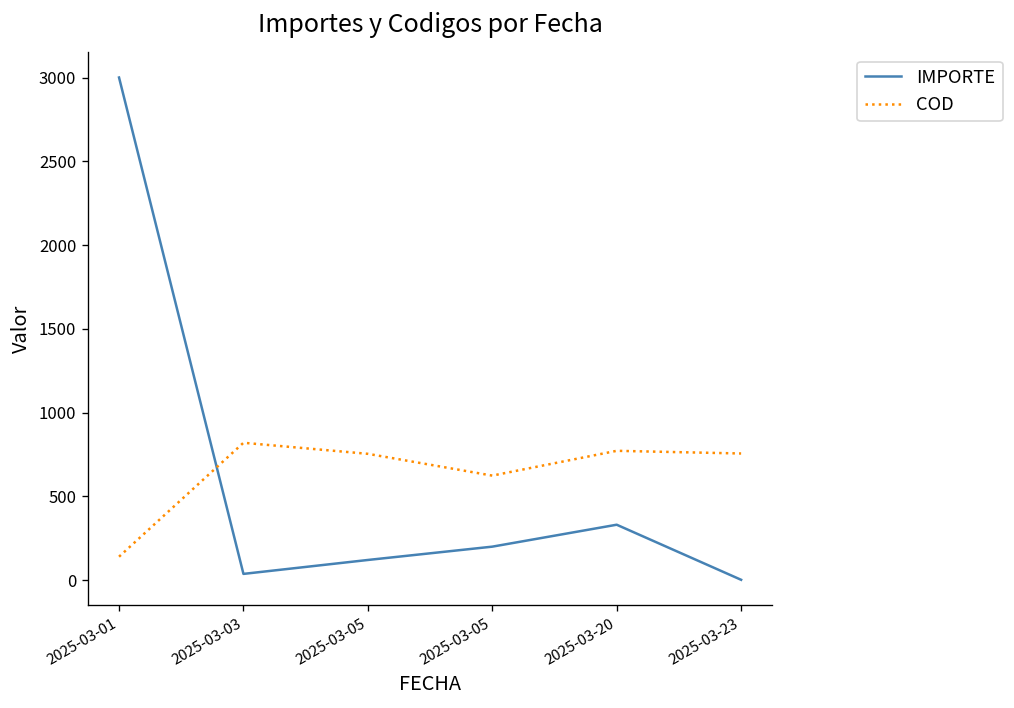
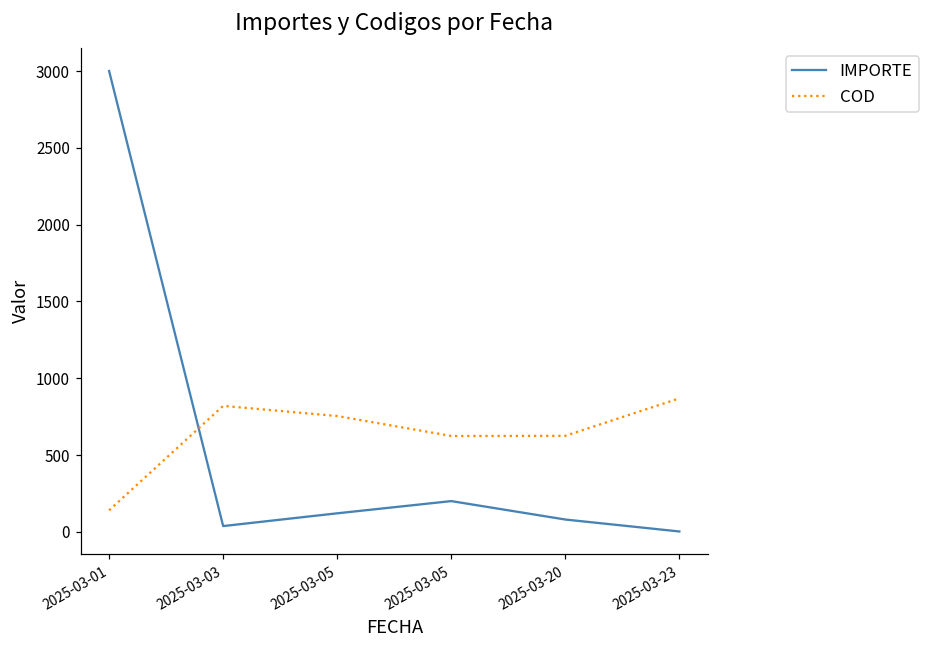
IMPORTE, 2025-03-20: 330 -> 80
COD, 2025-03-20: 770 -> 630
COD, 2025-03-23: 760 -> 870
